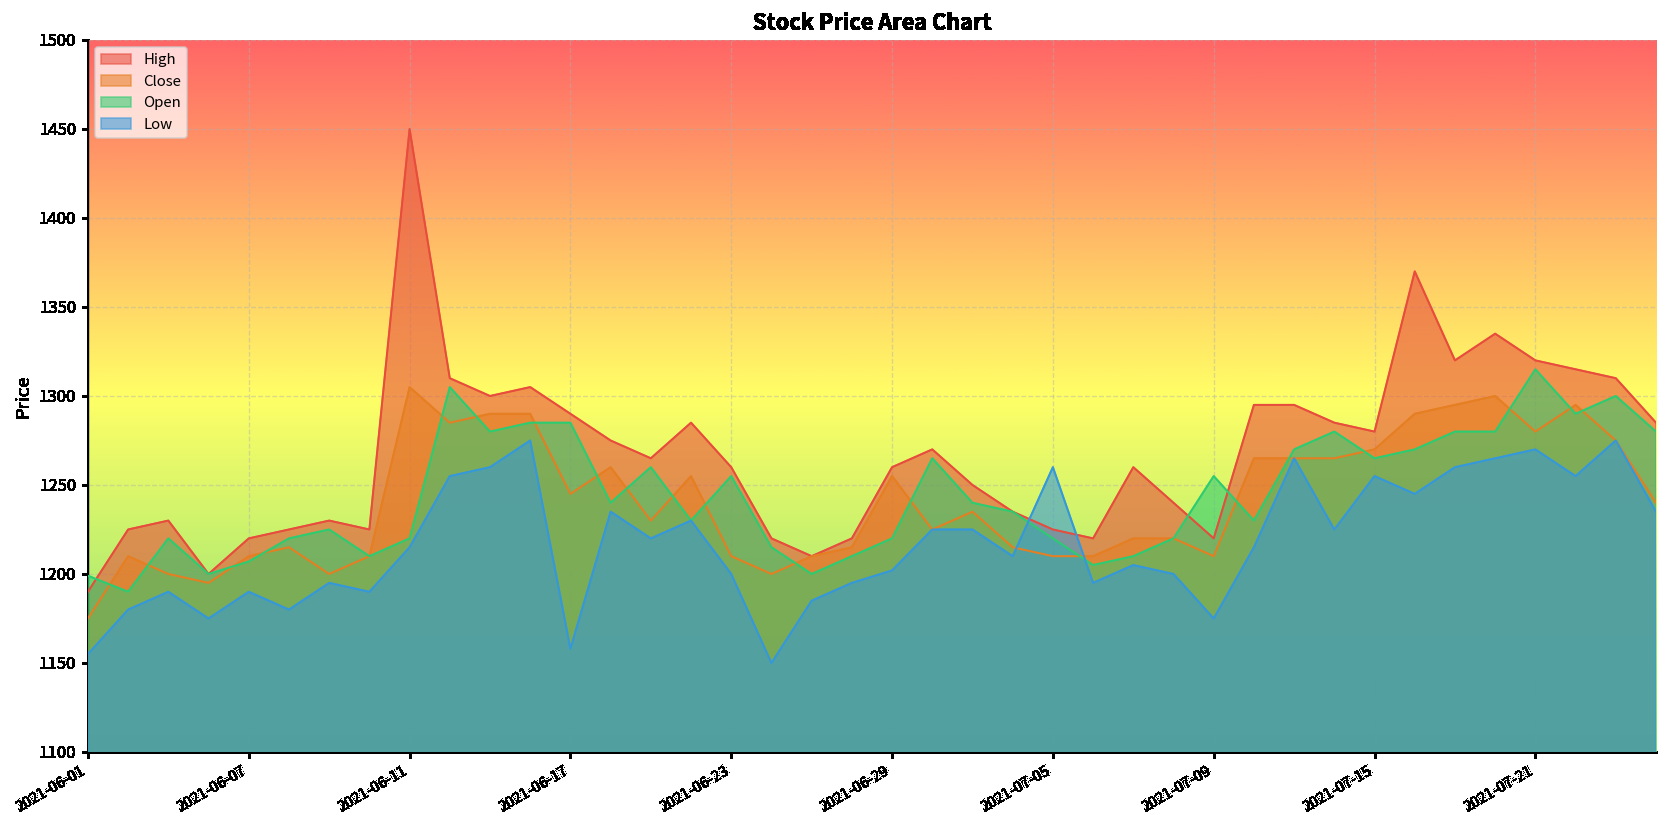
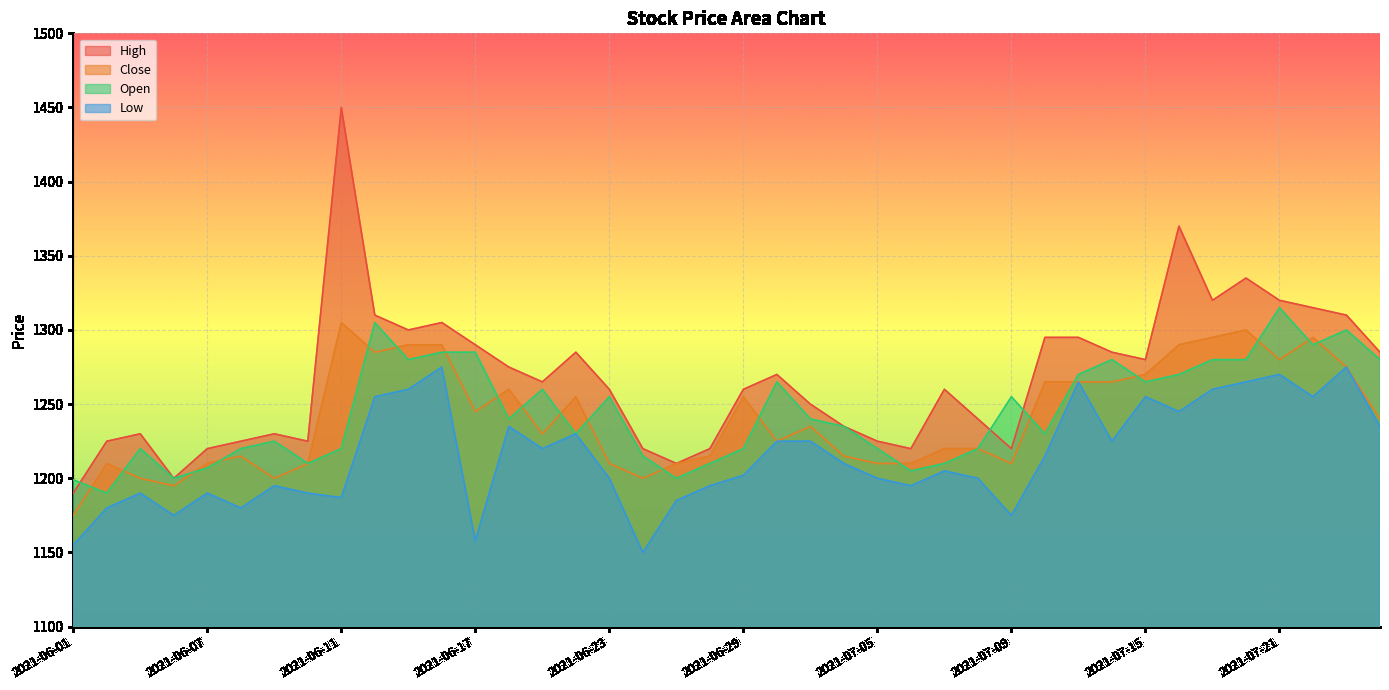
Low, 2021-06-11: 1215 -> 1187
Low, 2021-07-05: 1260 -> 1200
